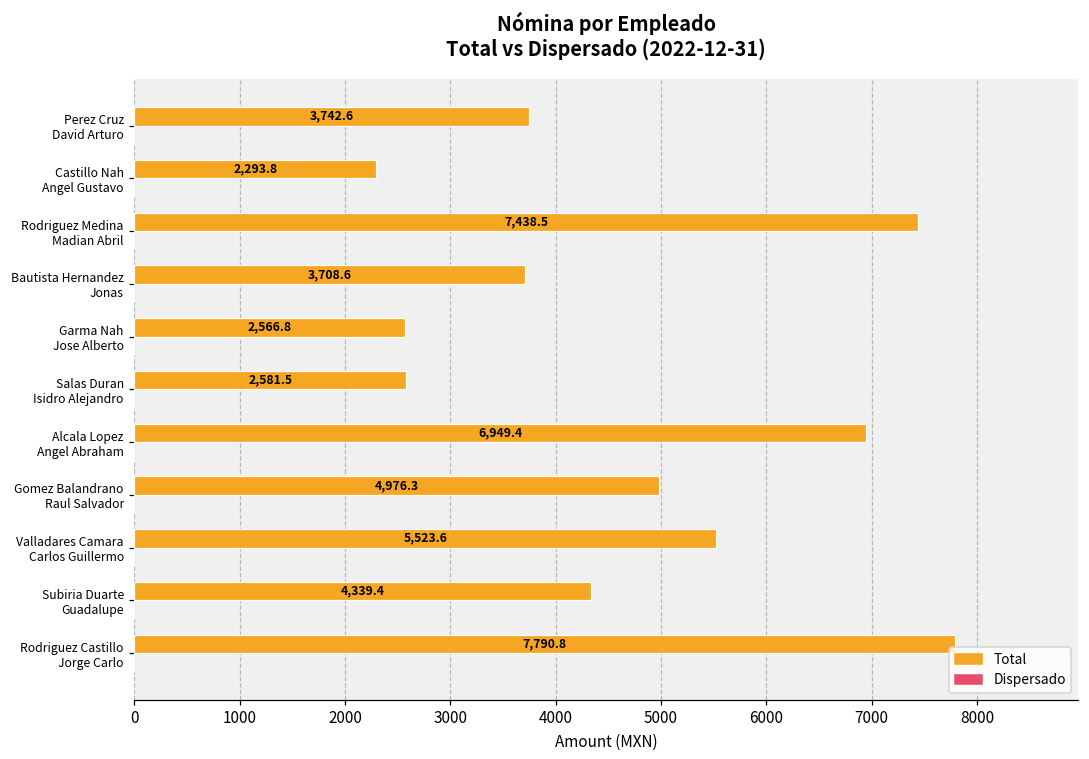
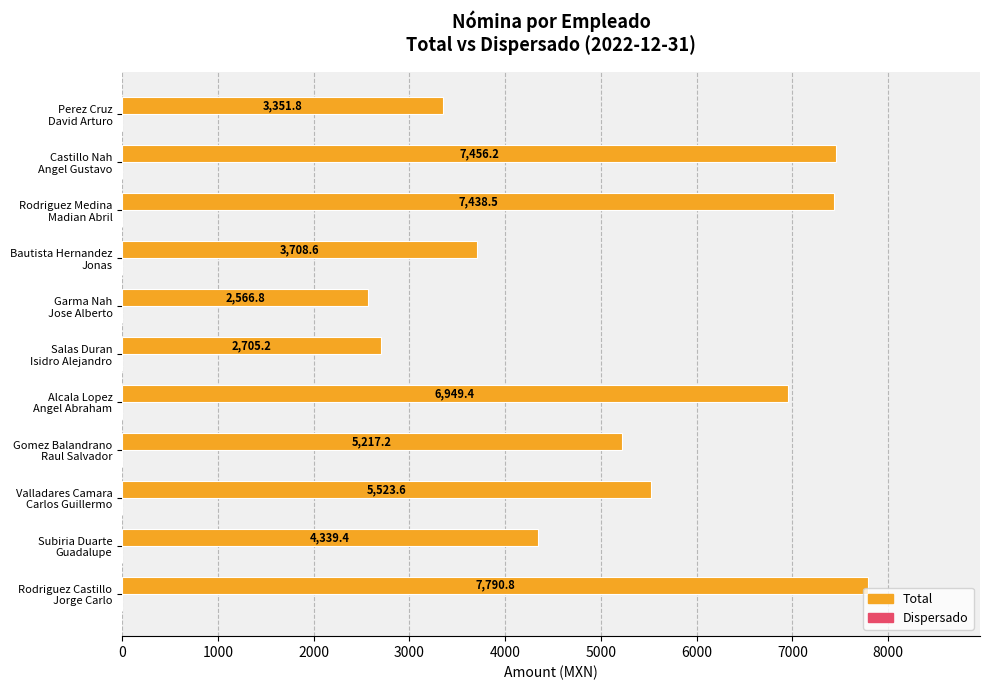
Total, Perez Cruz David Arturo: 3,742.6 -> 3,351.8
Total, Castillo Nah Angel Gustavo: 2,293.8 -> 7,456.2
Total, Salas Duran Isidro Alejandro: 2,581.5 -> 2,705.2
Total, Gomez Balandrano Raul Salvador: 4,976.3 -> 5,217.2
